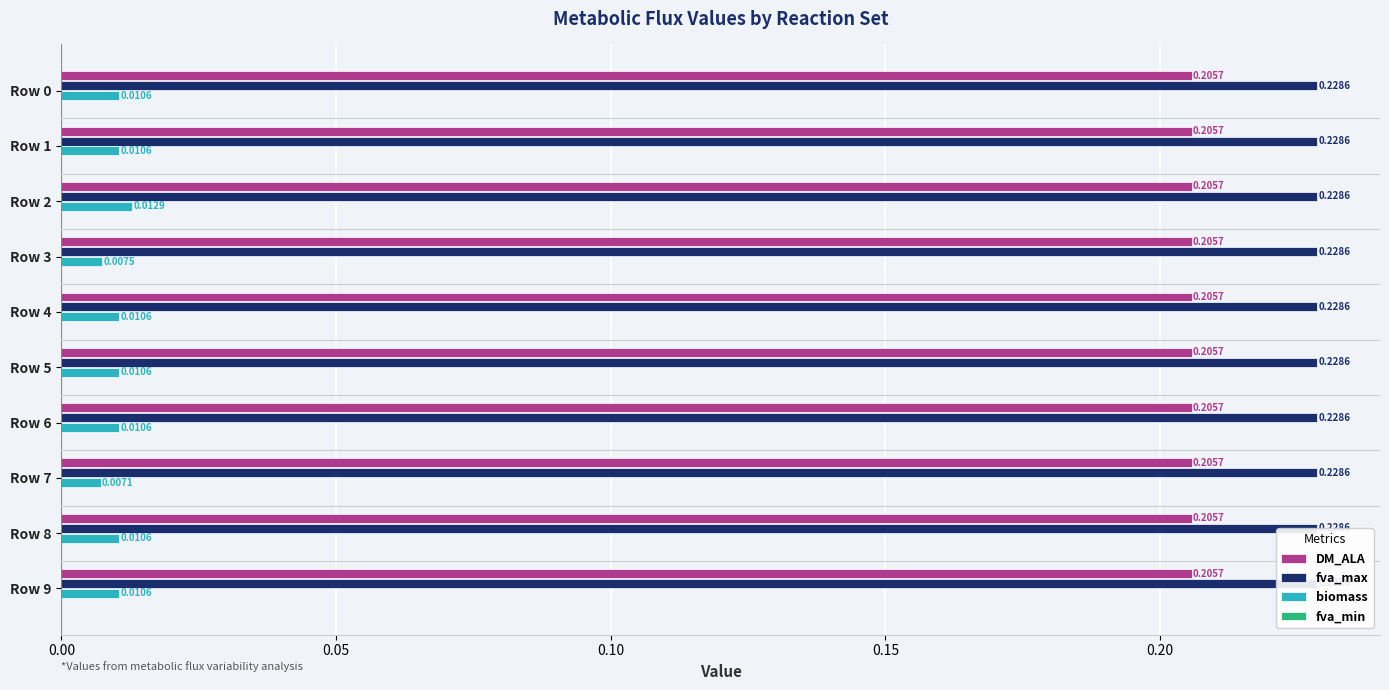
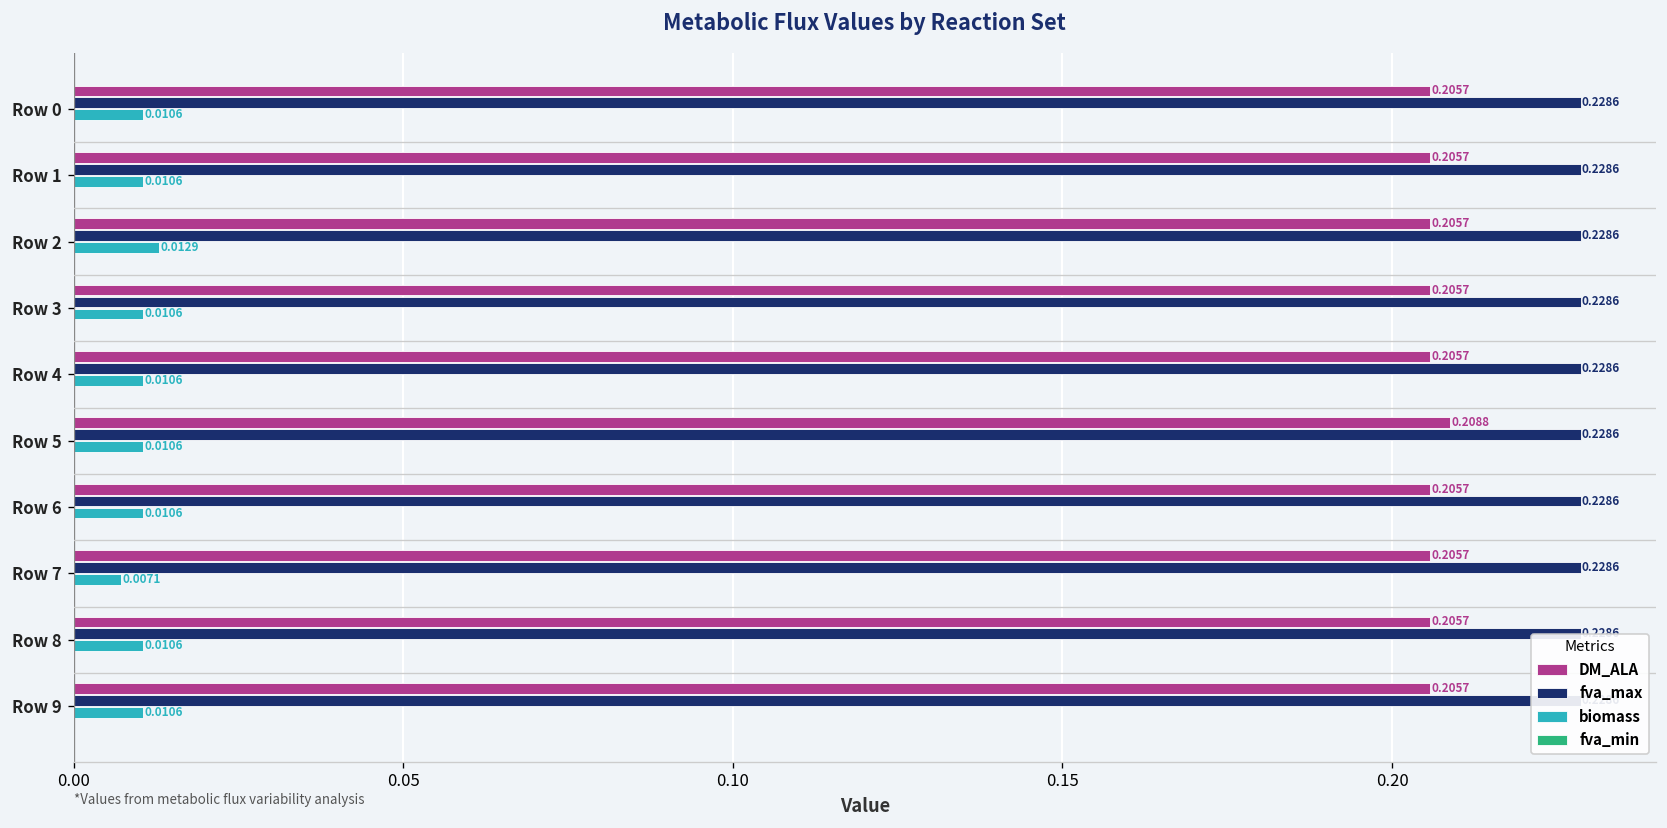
biomass, Row 3: 0.0075 -> 0.0106
DM_ALA, Row 5: 0.2057 -> 0.2088
